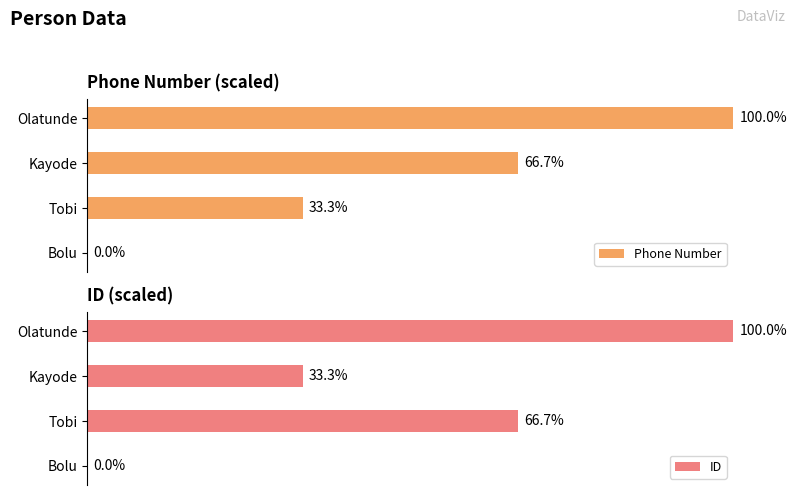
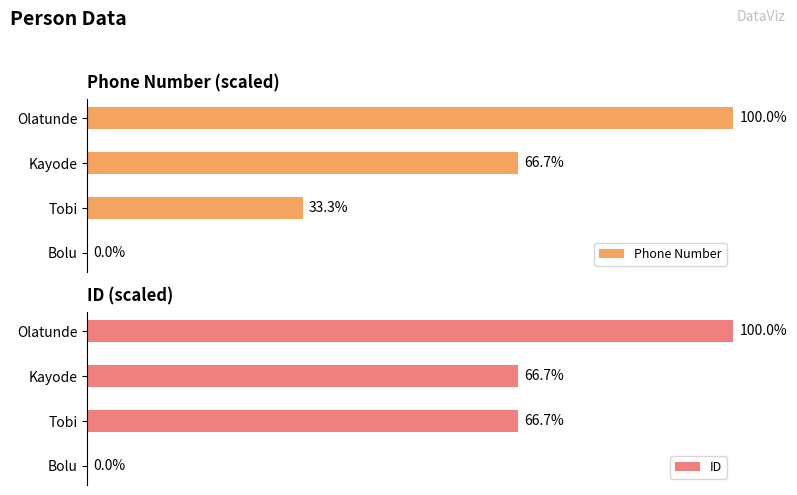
ID (scaled), Kayode: 33.3% -> 66.7%
